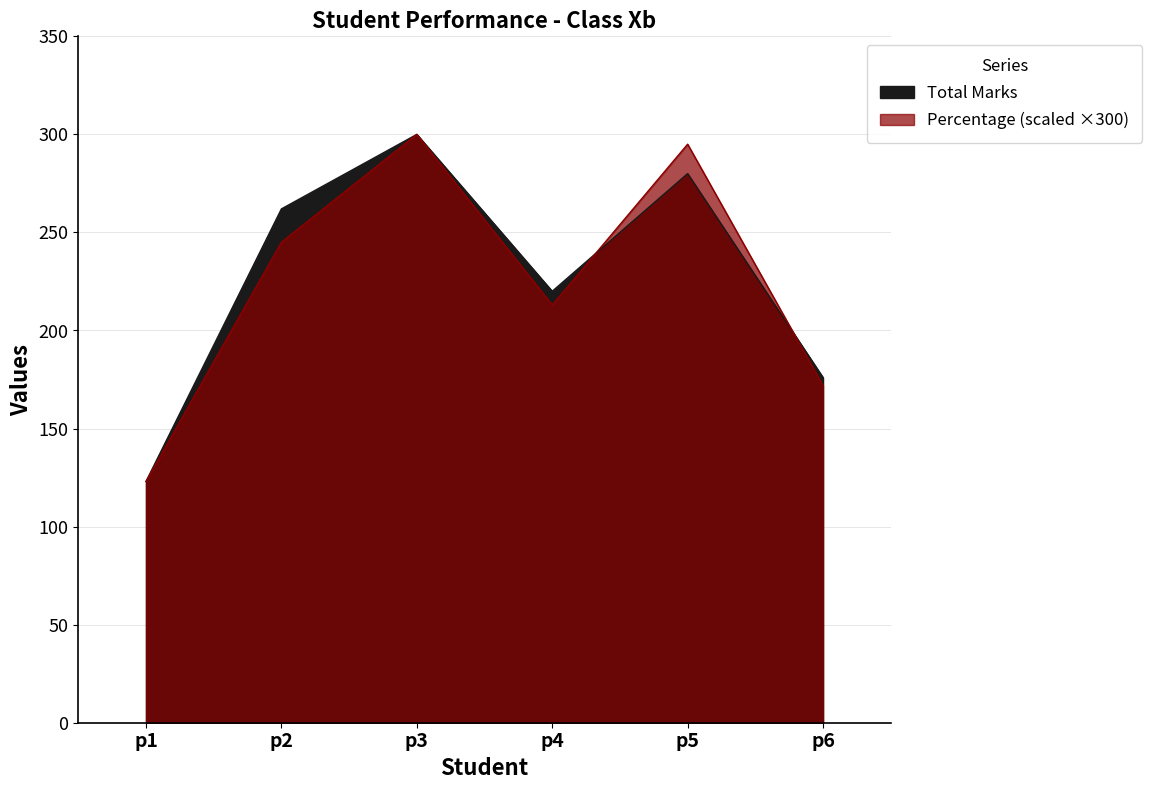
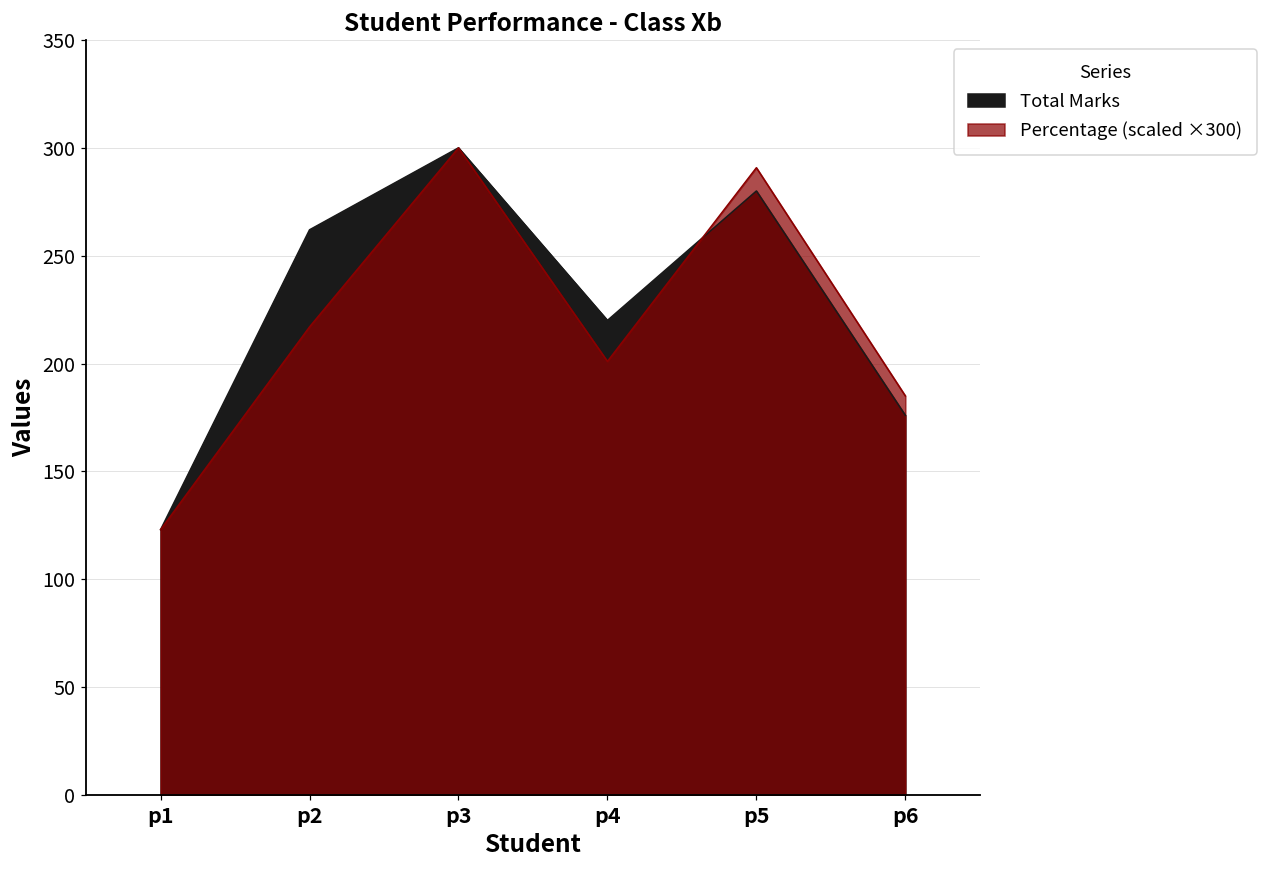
Percentage (scaled ×300), p2: 245 -> 217
Percentage (scaled ×300), p4: 213 -> 201
Percentage (scaled ×300), p5: 295 -> 291
Percentage (scaled ×300), p6: 172 -> 185
